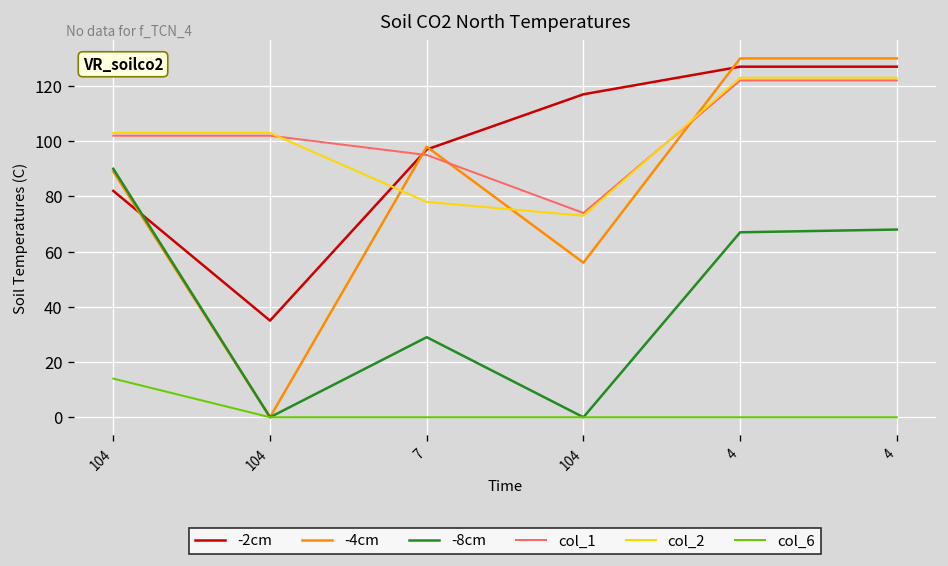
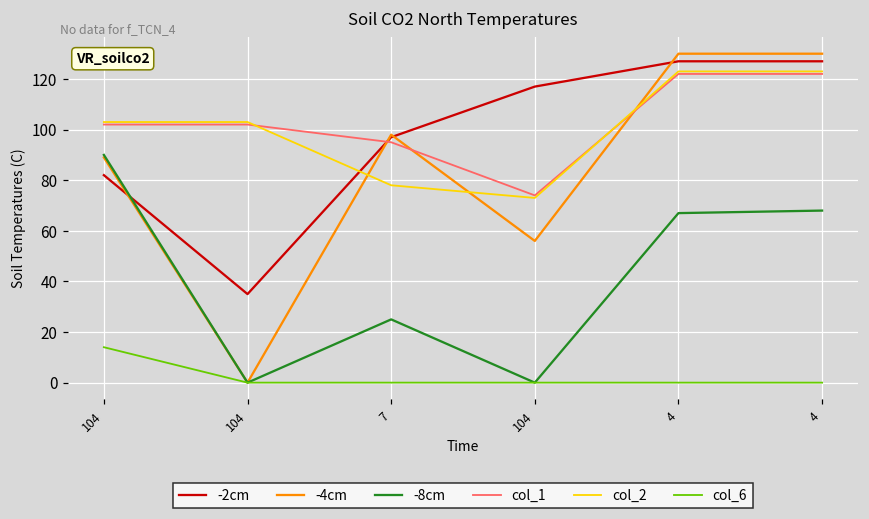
-8cm, 7: 29 -> 25
